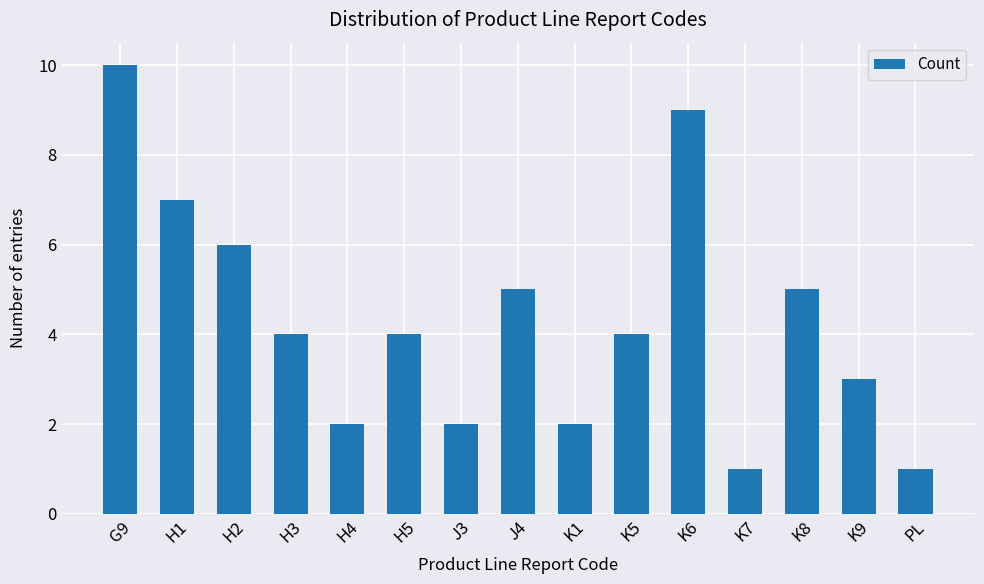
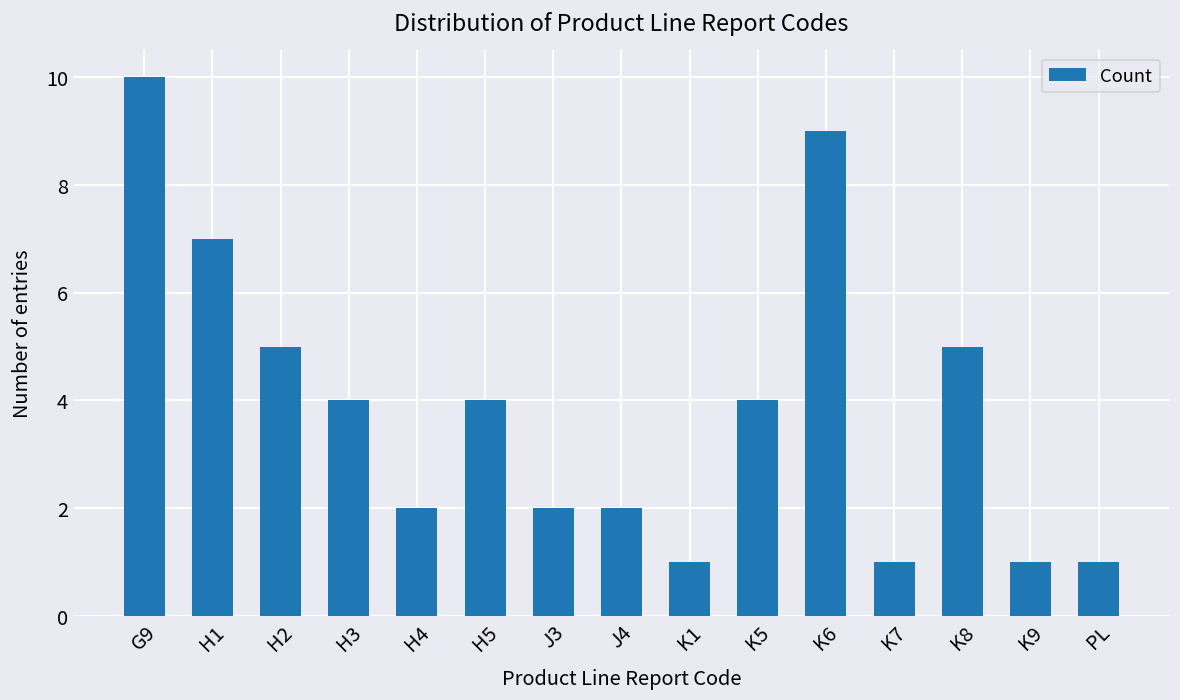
H2: 6 -> 5
J4: 5 -> 2
K1: 2 -> 1
K9: 3 -> 1
